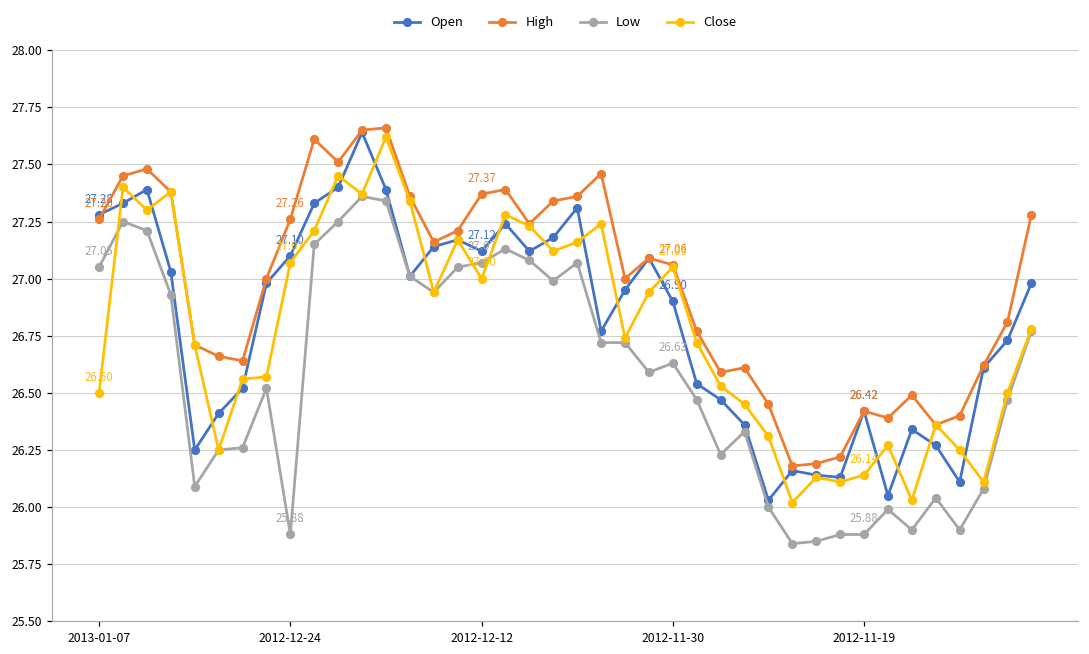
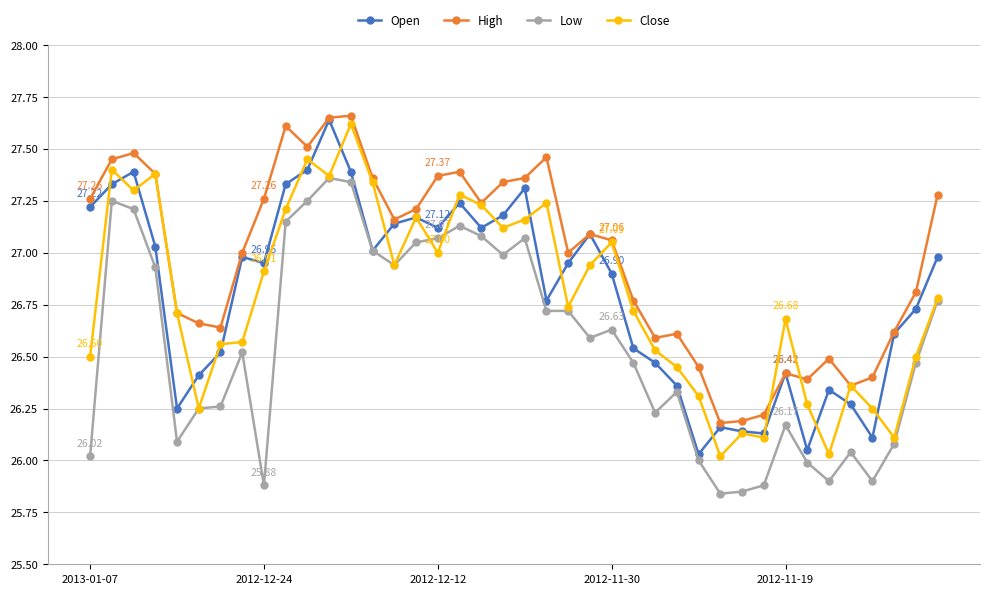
Open, 2013-01-07: 27.28 -> 27.22
Low, 2013-01-07: 27.05 -> 26.02
Open, 2012-12-24: 27.10 -> 26.95
Close, 2012-12-24: 27.07 -> 26.91
Low, 2012-11-19: 25.88 -> 26.17
Close, 2012-11-19: 26.14 -> 26.68
